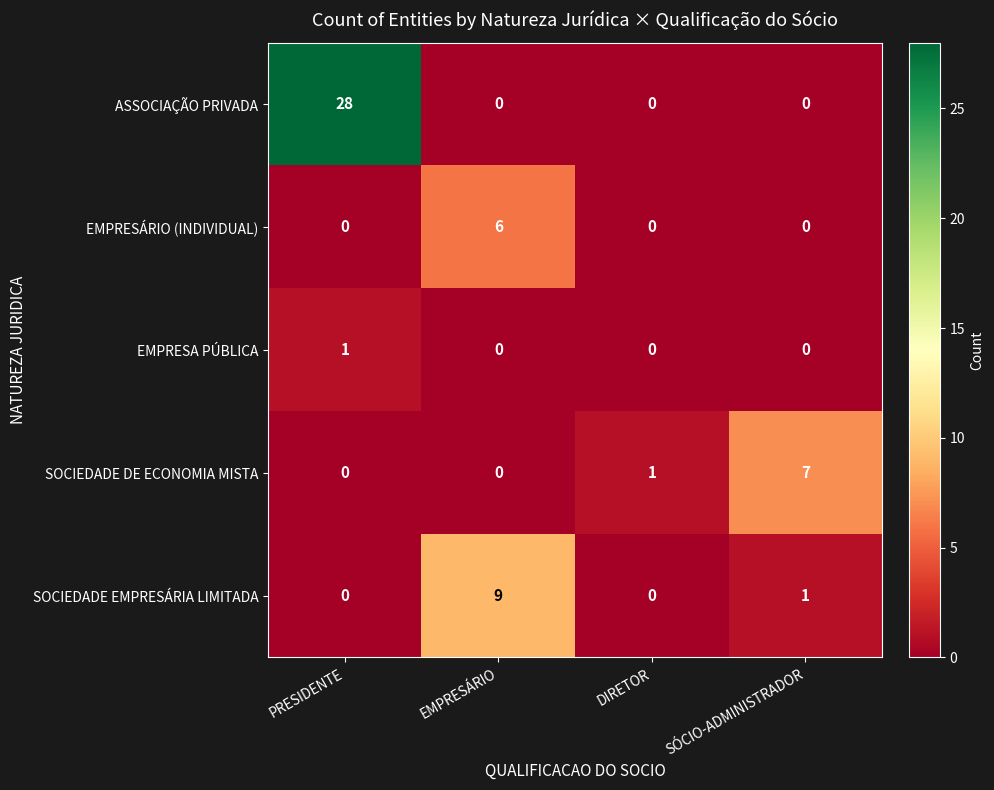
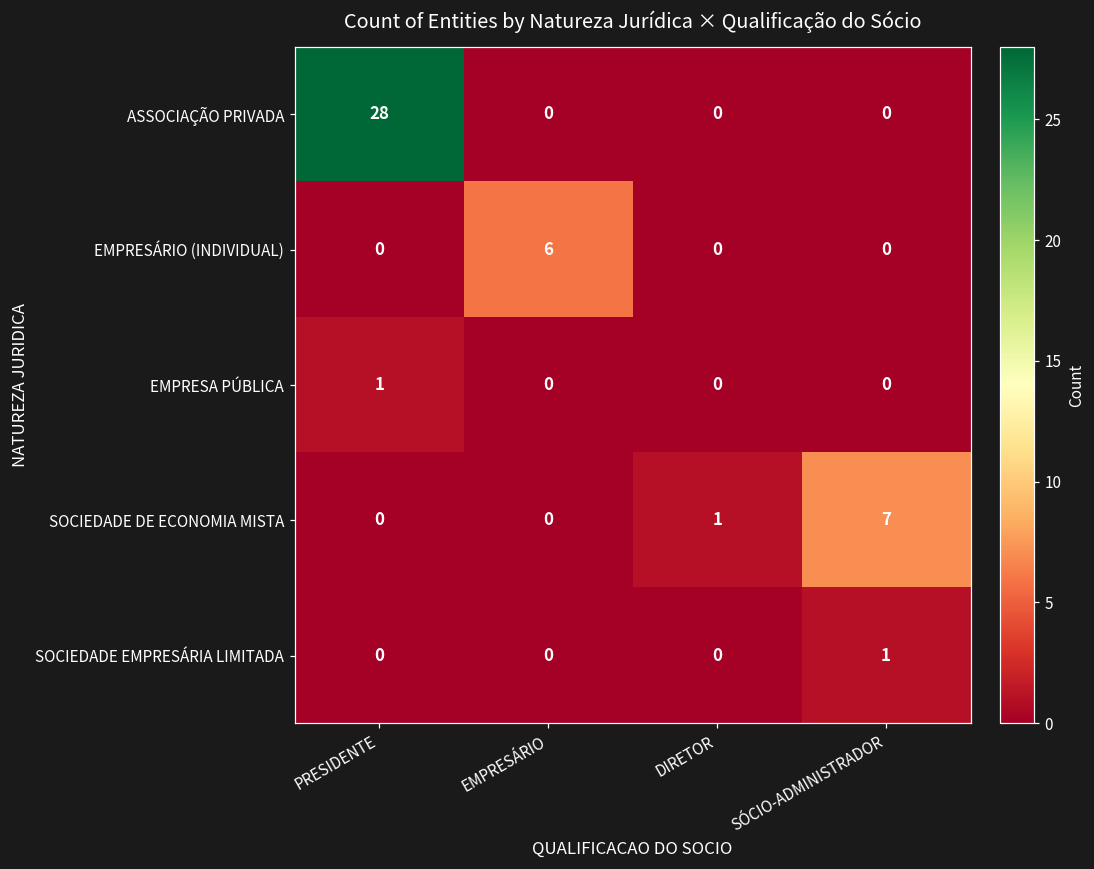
SOCIEDADE EMPRESÁRIA LIMITADA, EMPRESÁRIO: 9 -> 0
